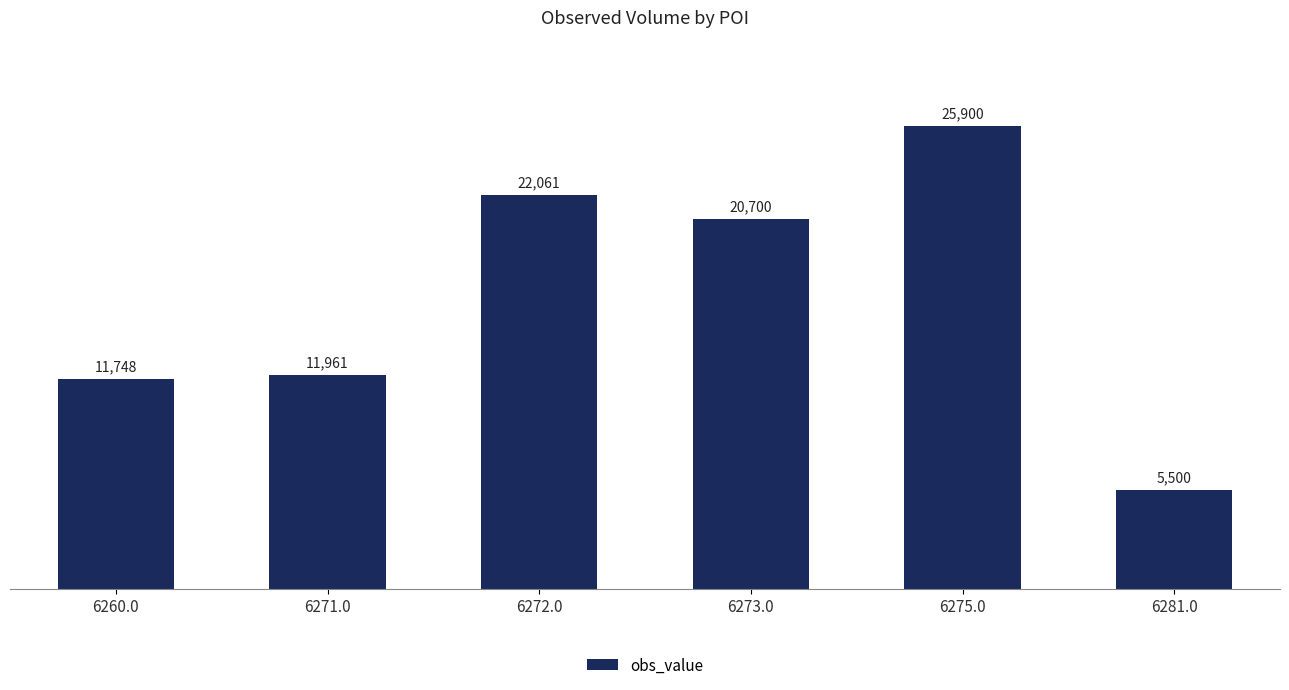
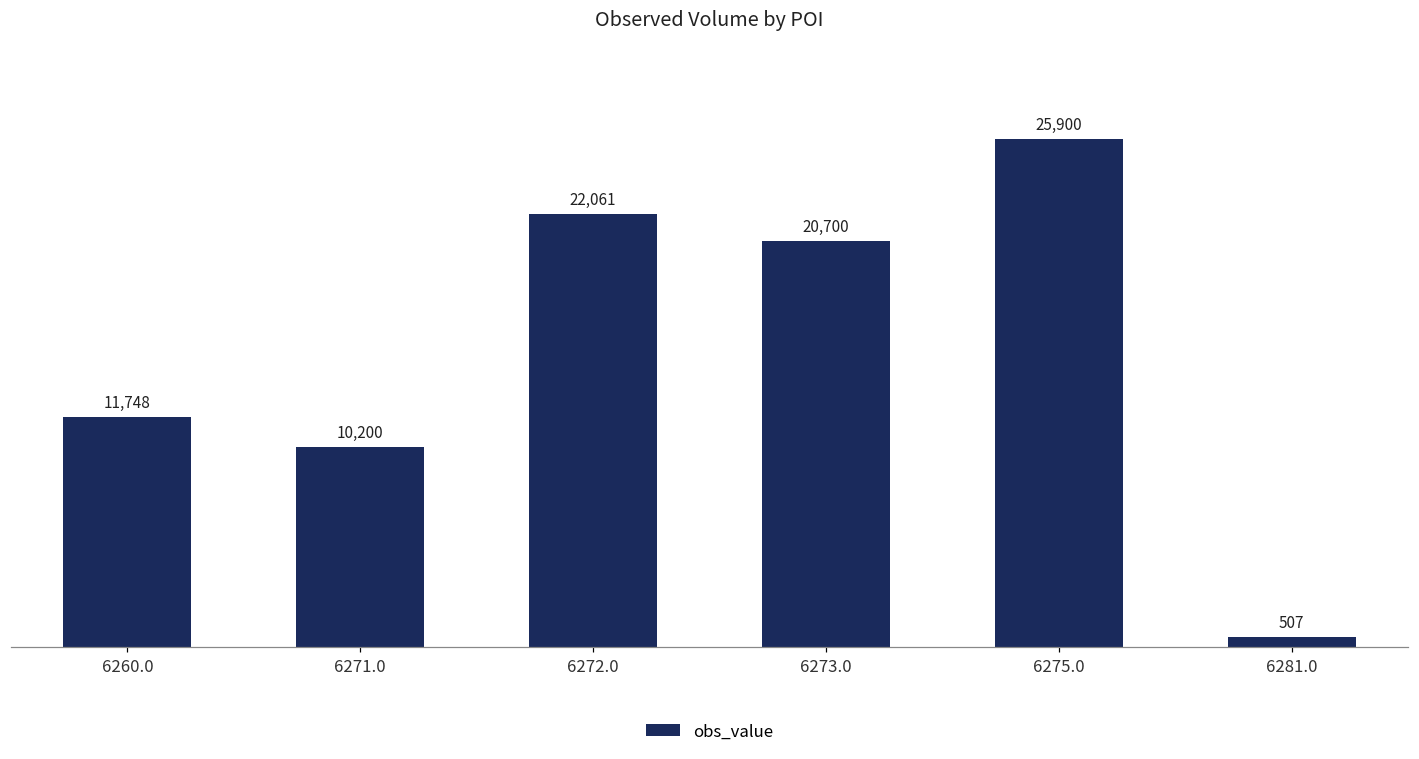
6271.0: 11,961 -> 10,200
6281.0: 5,500 -> 507
